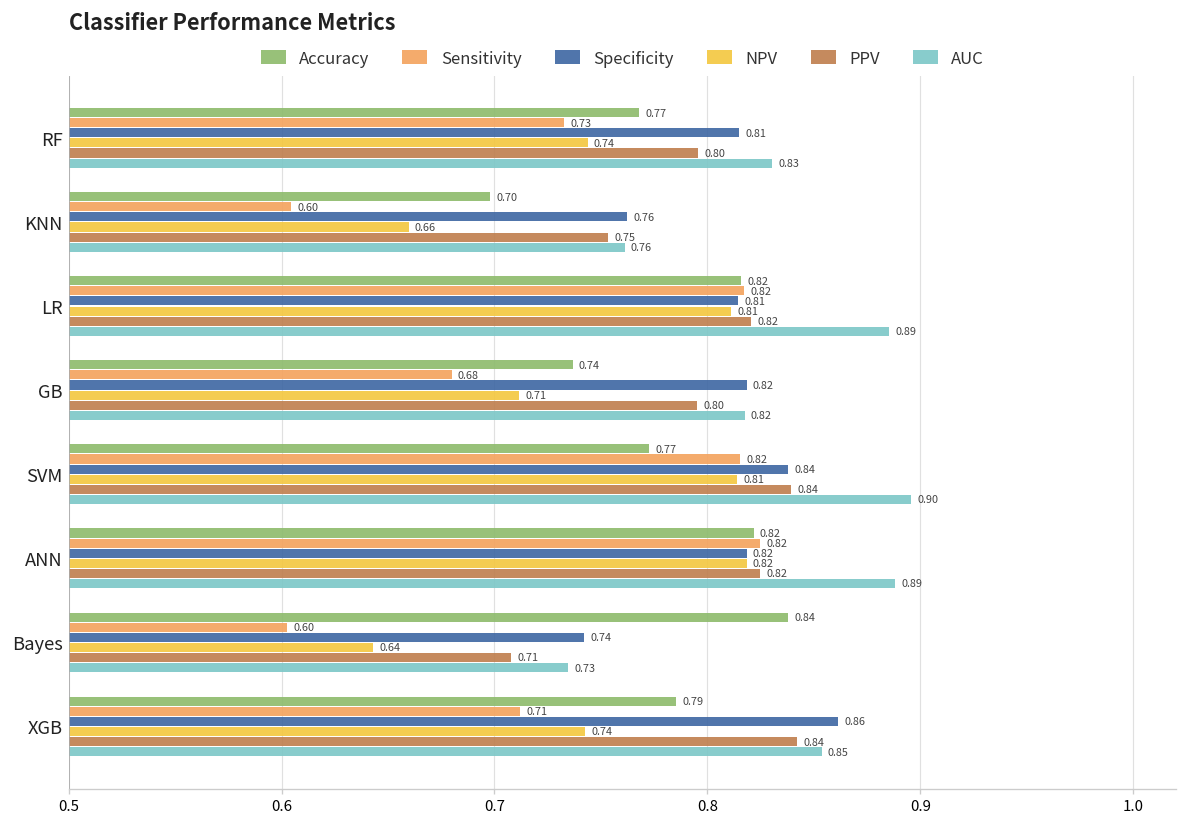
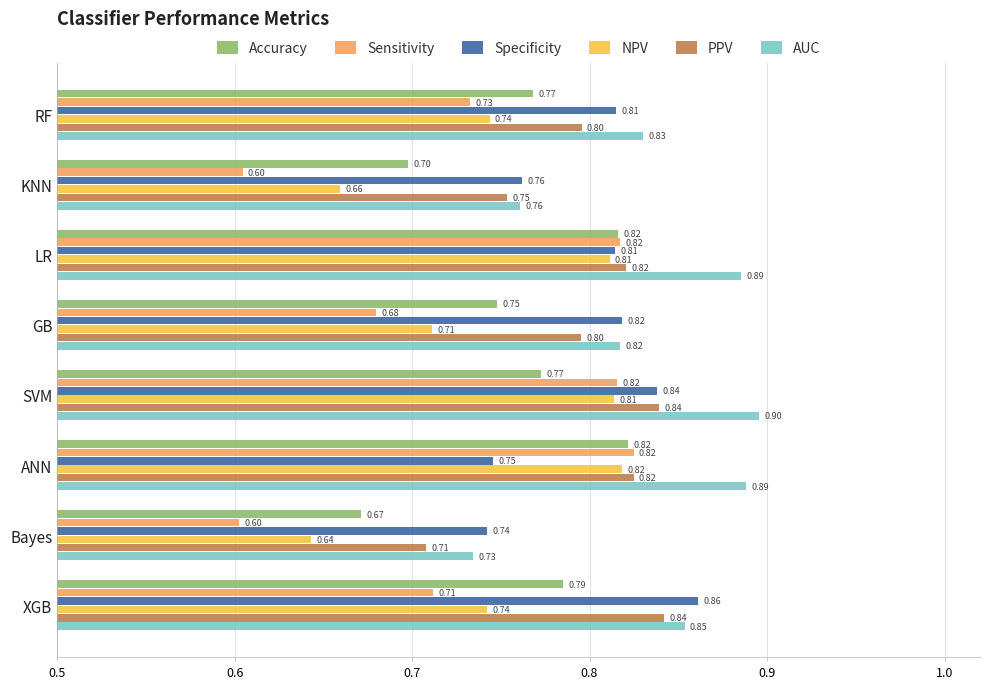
Accuracy, GB: 0.74 -> 0.75
Specificity, ANN: 0.82 -> 0.75
Accuracy, Bayes: 0.84 -> 0.67
